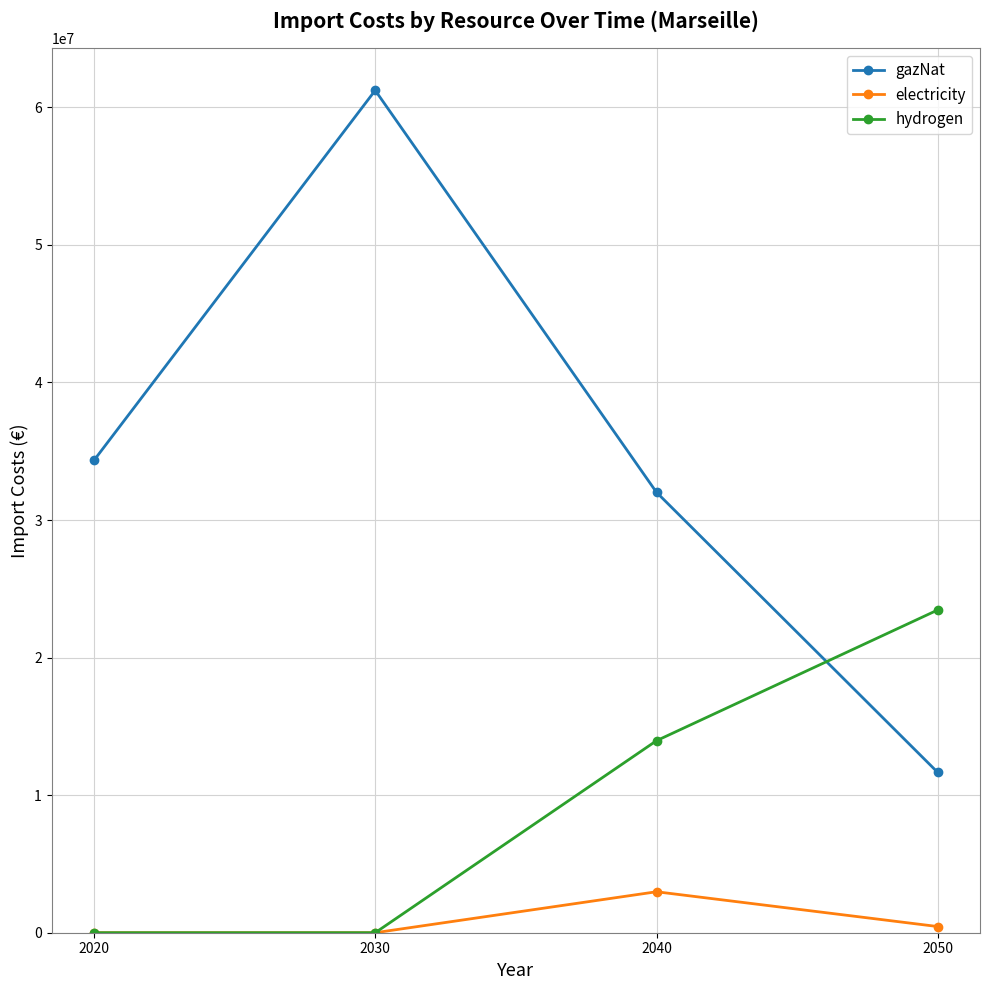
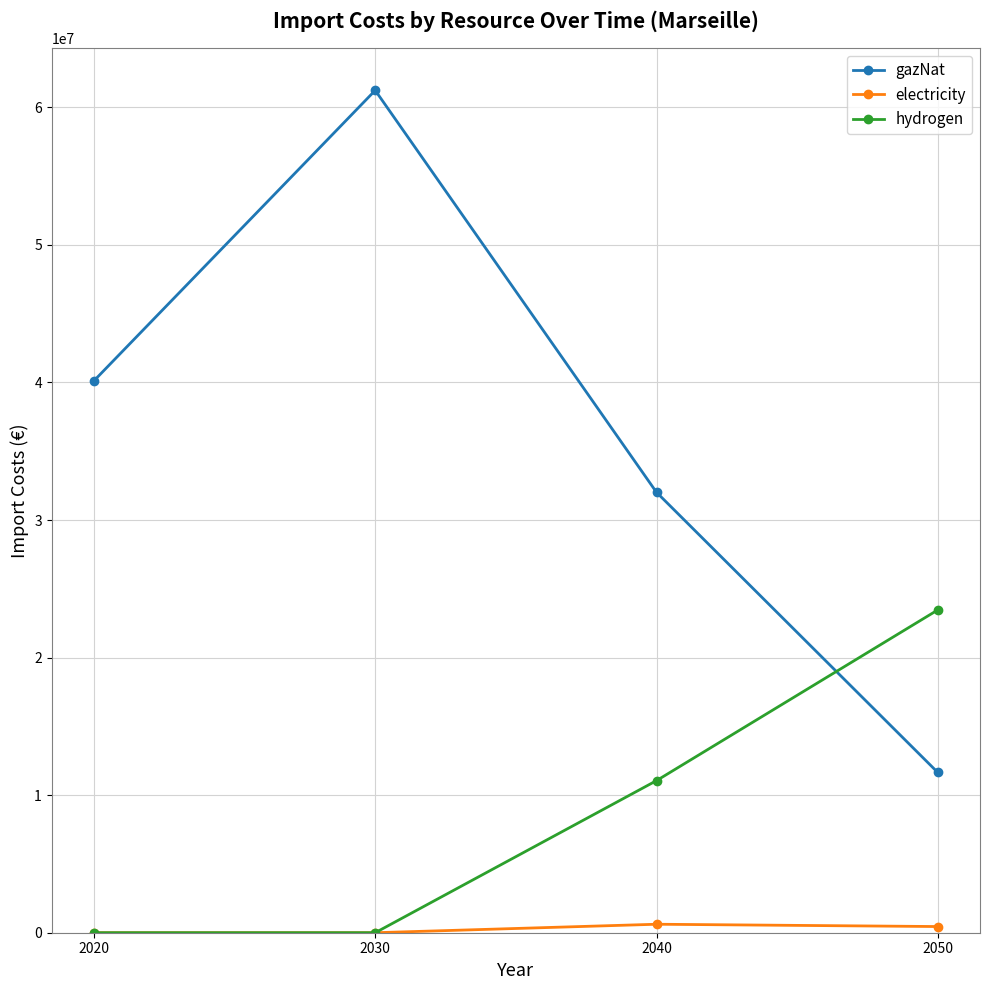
gazNat, 2020: 34300000 -> 40100000
electricity, 2040: 3000000 -> 600000
hydrogen, 2040: 14000000 -> 11100000
